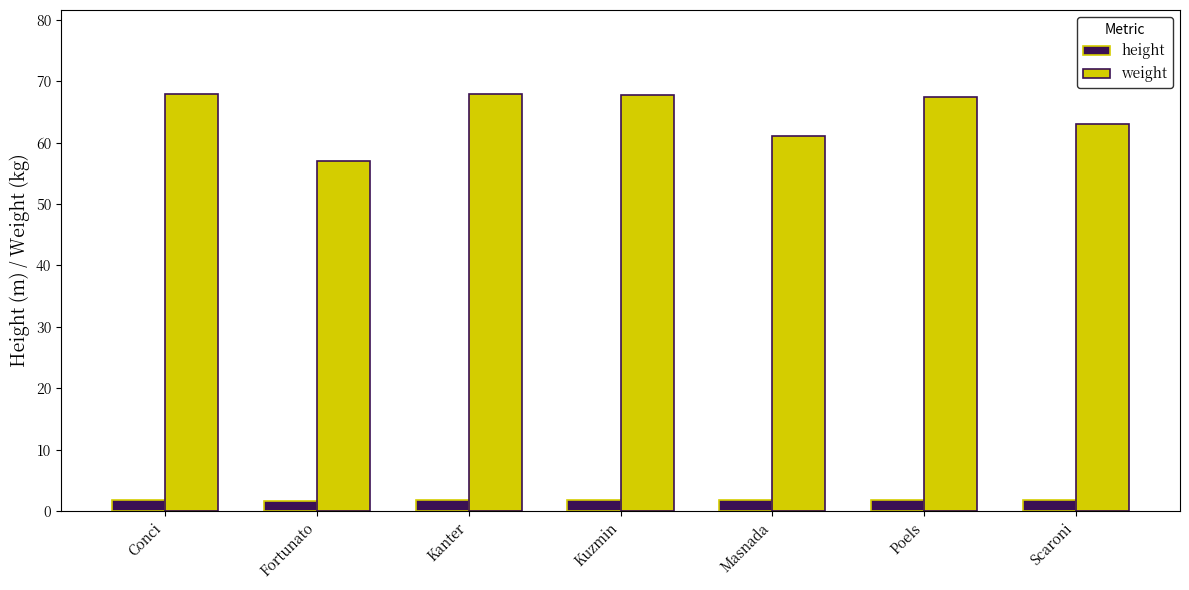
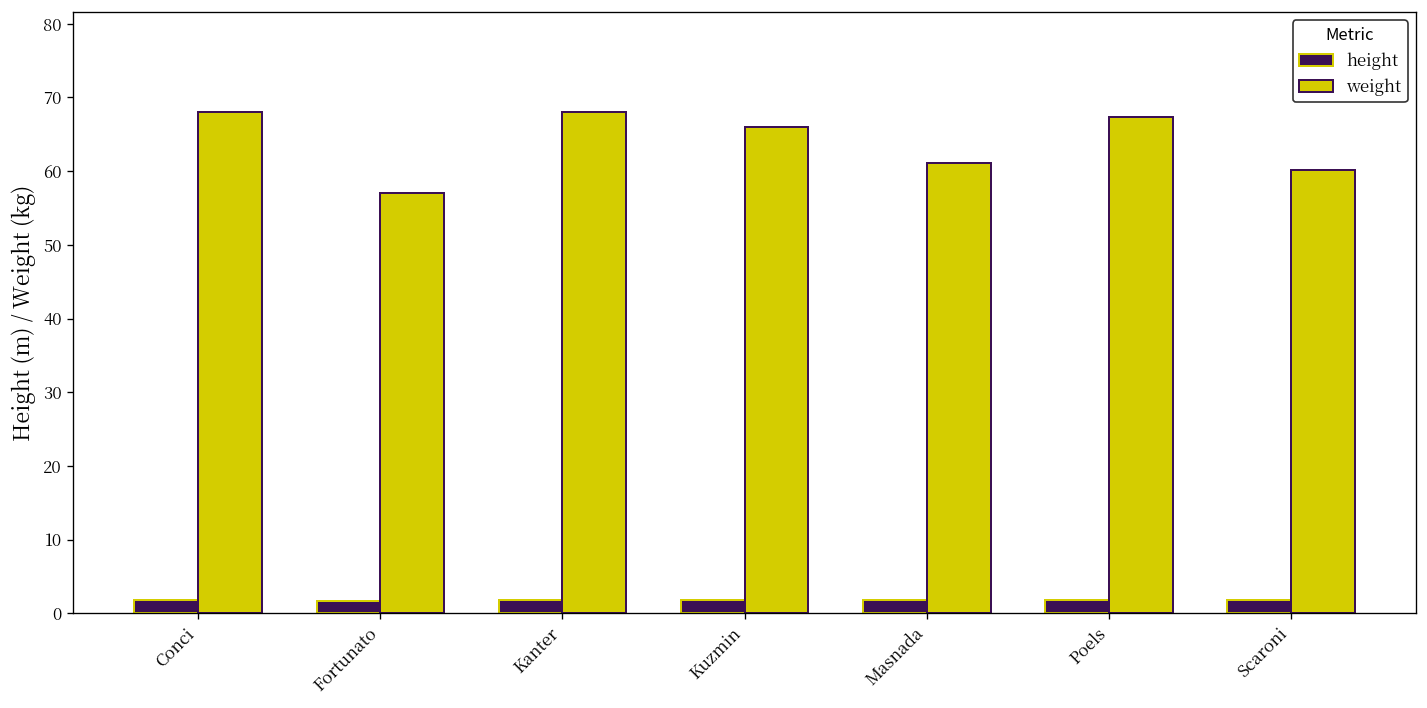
weight, Kuzmin: 68 -> 66
weight, Scaroni: 63 -> 60
